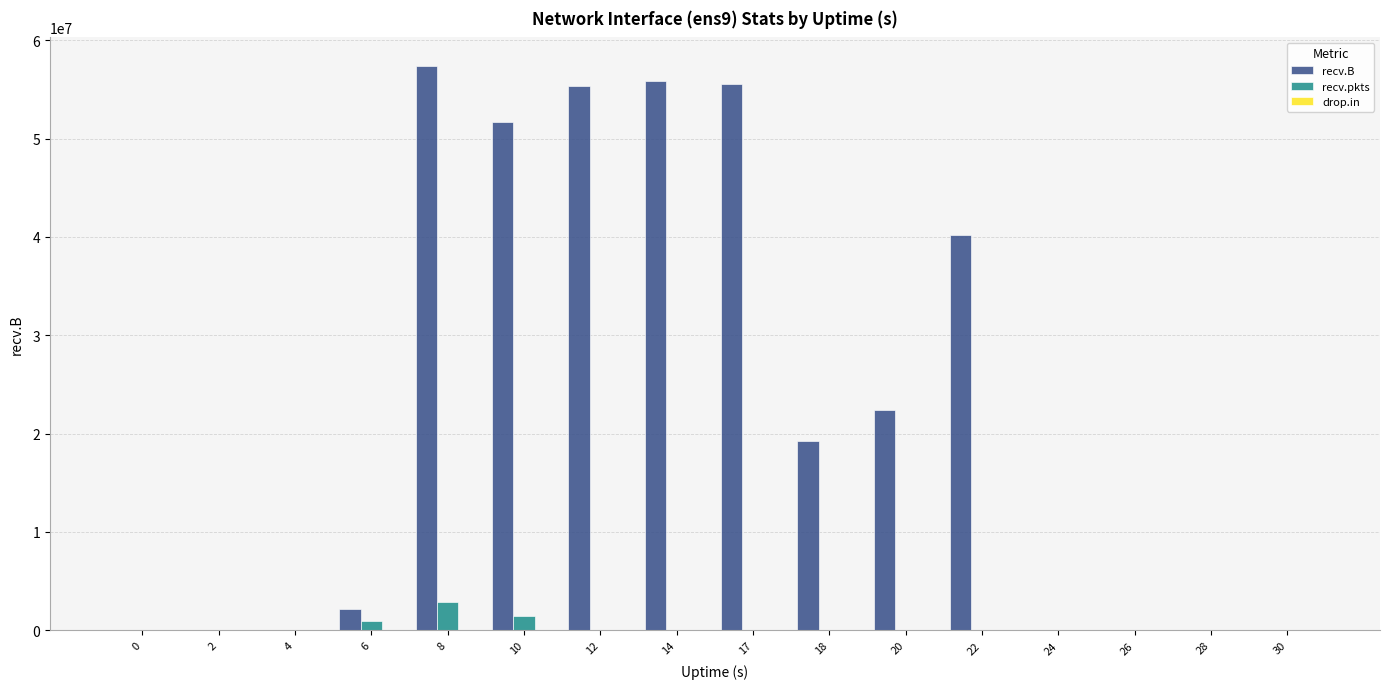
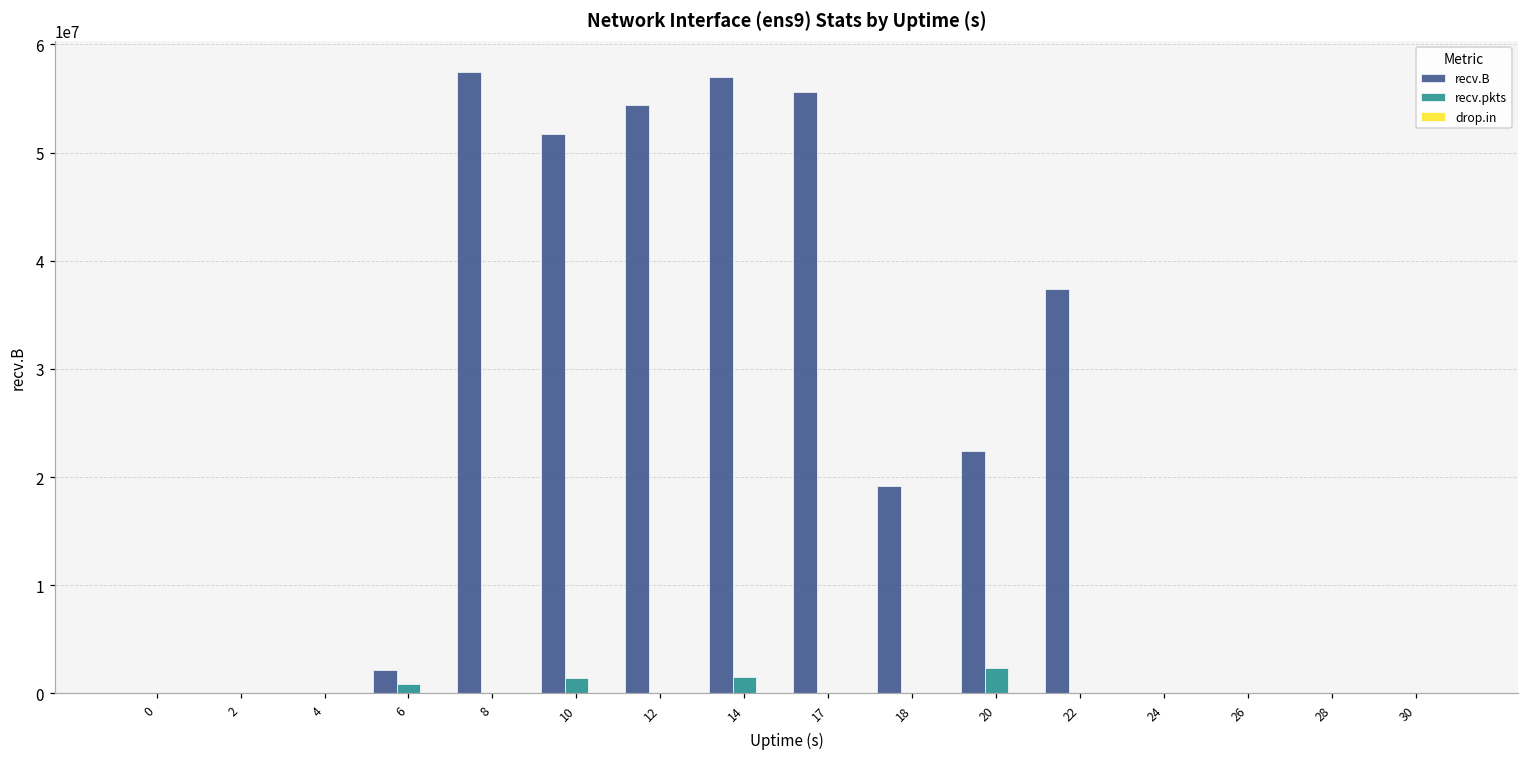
recv.pkts, 8: 3000000 -> 0
recv.B, 12: 55000000 -> 54000000
recv.B, 14: 56000000 -> 57000000
recv.pkts, 14: 0 -> 2000000
recv.pkts, 20: 0 -> 2000000
recv.B, 22: 40000000 -> 37000000
